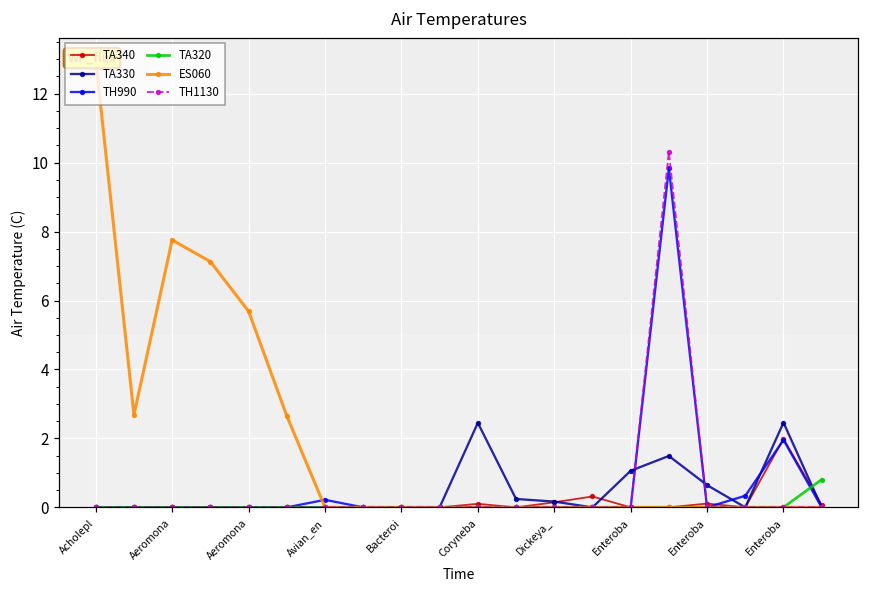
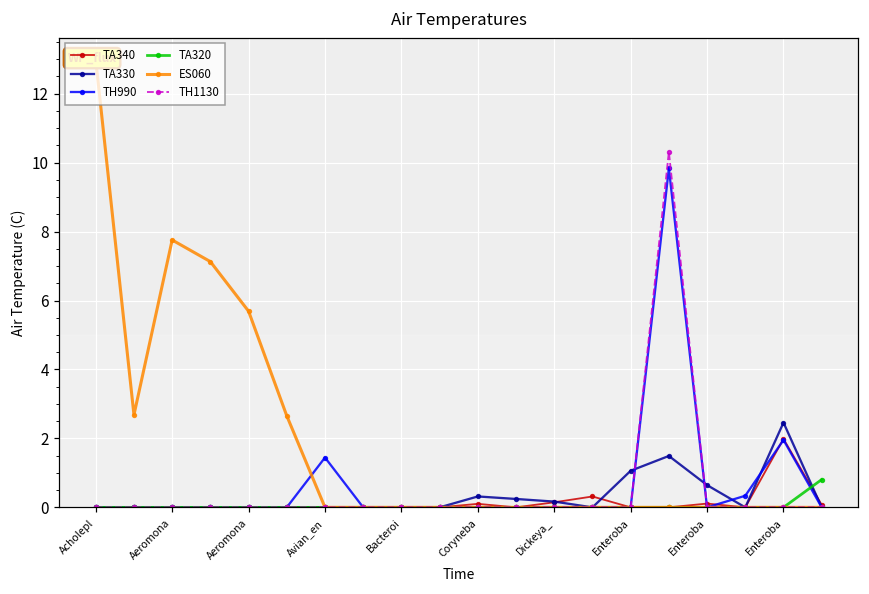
TH990, Avian_en: 0.2 -> 1.4
TA330, Coryneba: 2.5 -> 0.3
